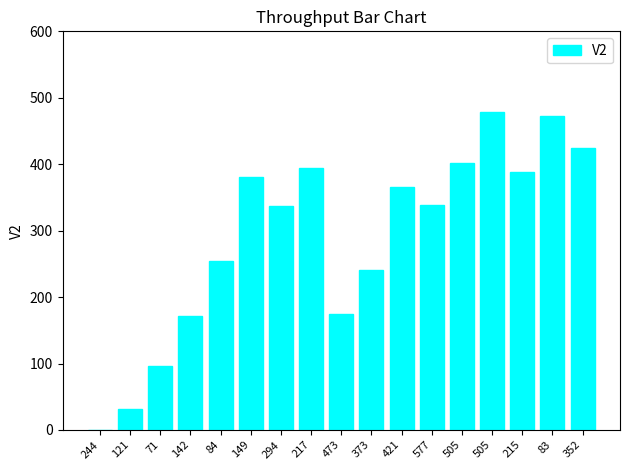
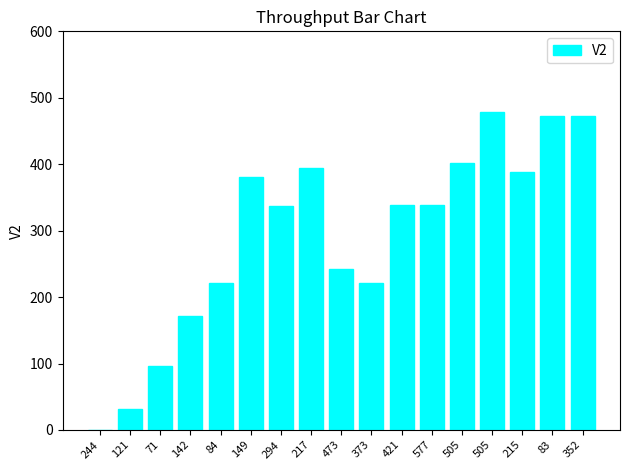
84: 250 -> 220
473: 170 -> 240
373: 240 -> 220
421: 370 -> 340
352: 430 -> 470
